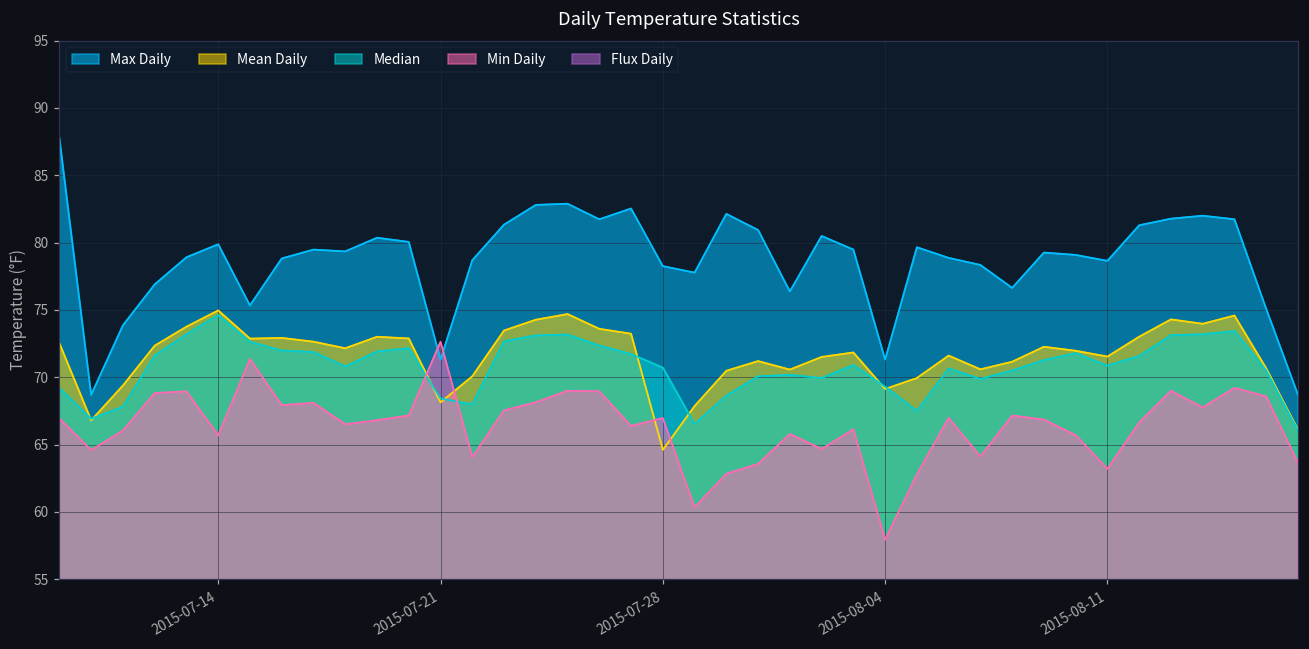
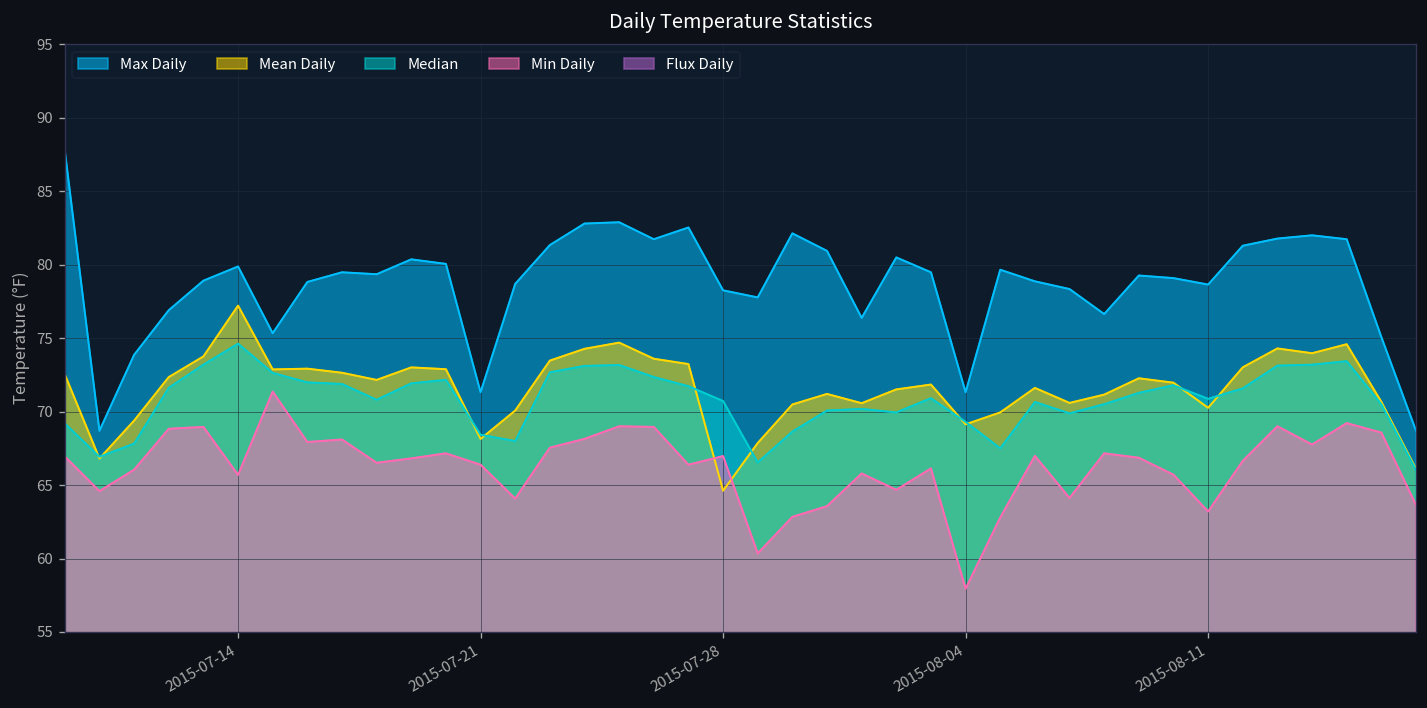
Mean Daily, 2015-07-14: 75.0 -> 77.2
Min Daily, 2015-07-21: 72.6 -> 66.4
Mean Daily, 2015-08-11: 71.5 -> 70.3
